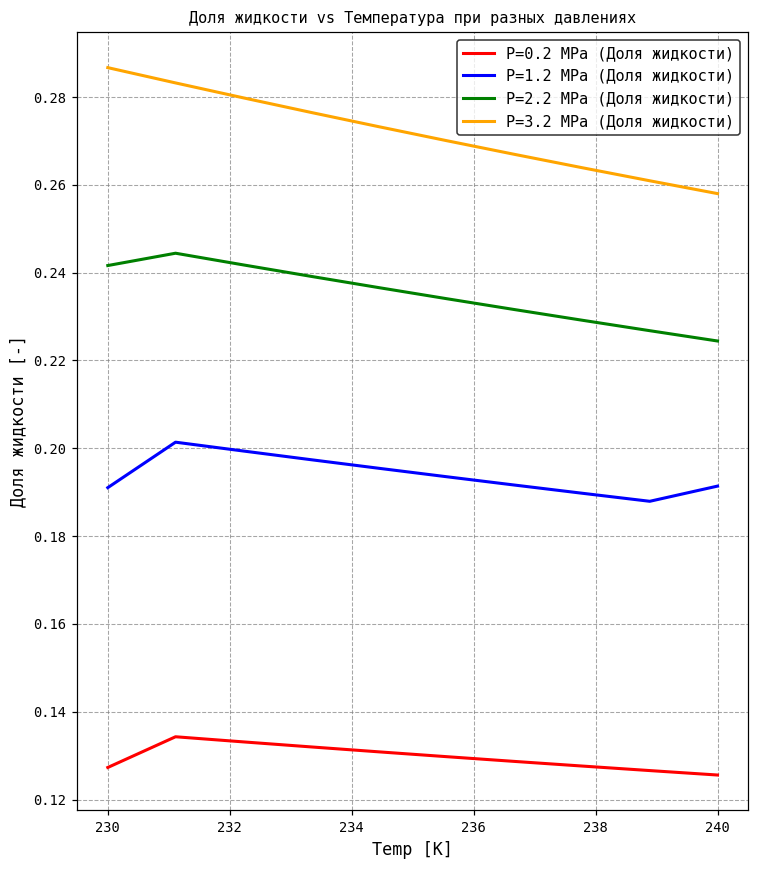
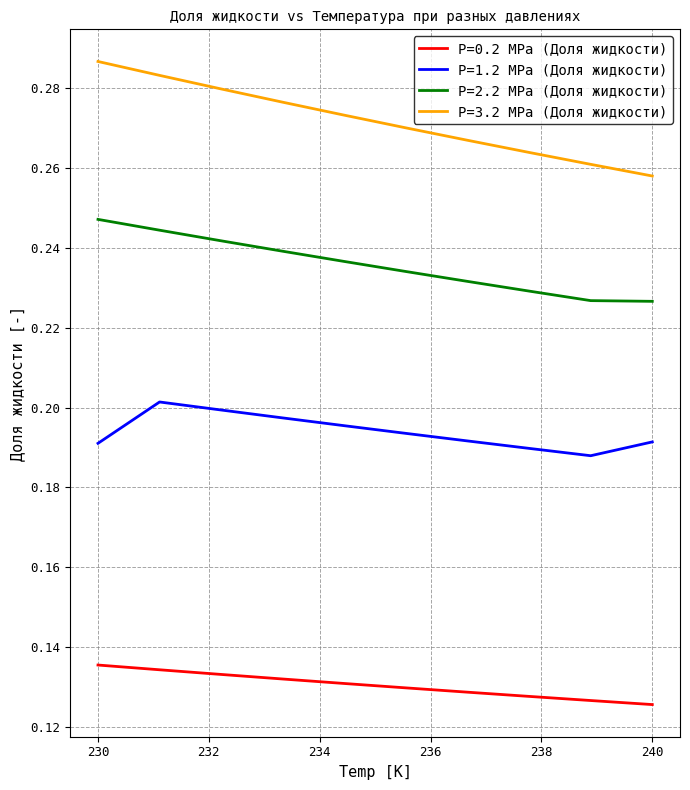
P=0.2 MPa (Доля жидкости), 230: 0.127 -> 0.135
P=2.2 MPa (Доля жидкости), 230: 0.242 -> 0.247
P=2.2 MPa (Доля жидкости), 240: 0.224 -> 0.227
